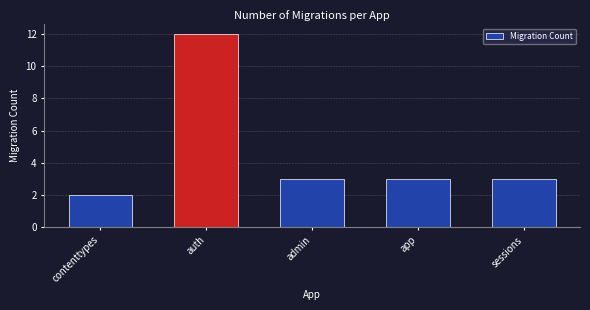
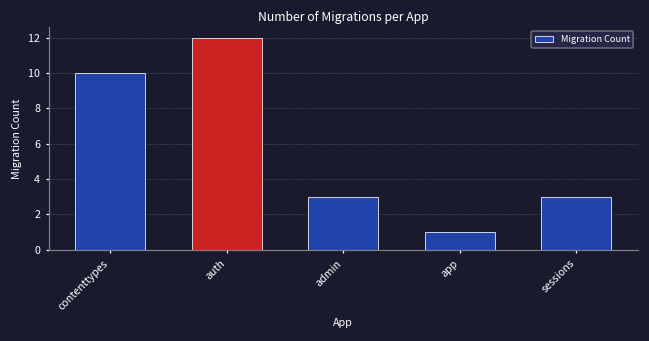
contenttypes: 2 -> 10
app: 3 -> 1
